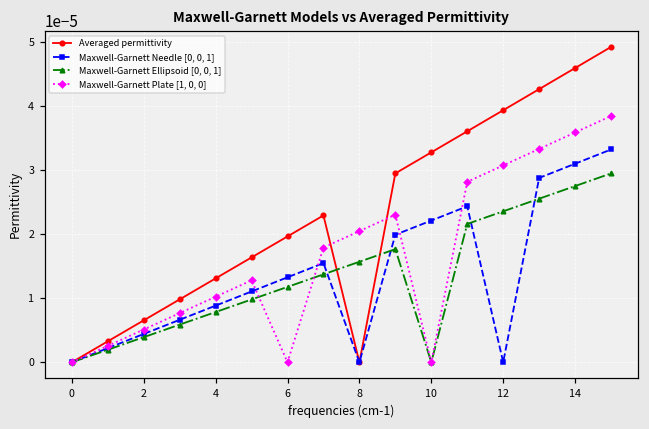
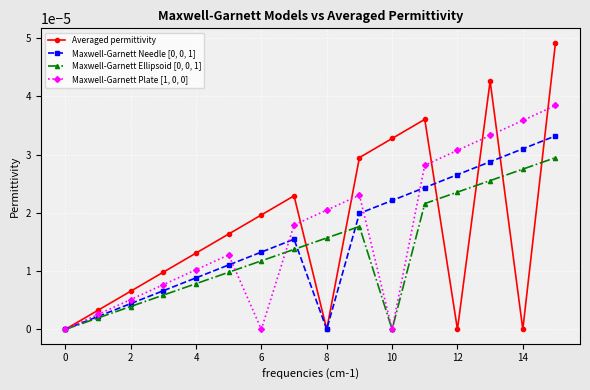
Averaged permittivity, 12: 0.00004 -> 0.00000
Maxwell-Garnett Needle [0, 0, 1], 12: 0.00000 -> 0.00003
Averaged permittivity, 14: 0.00005 -> 0.00000
